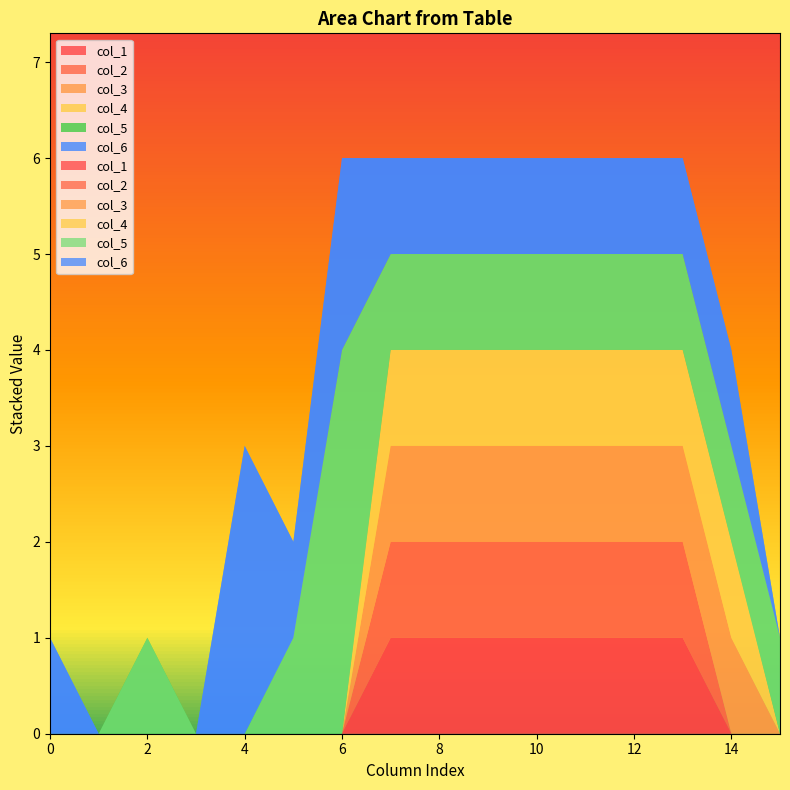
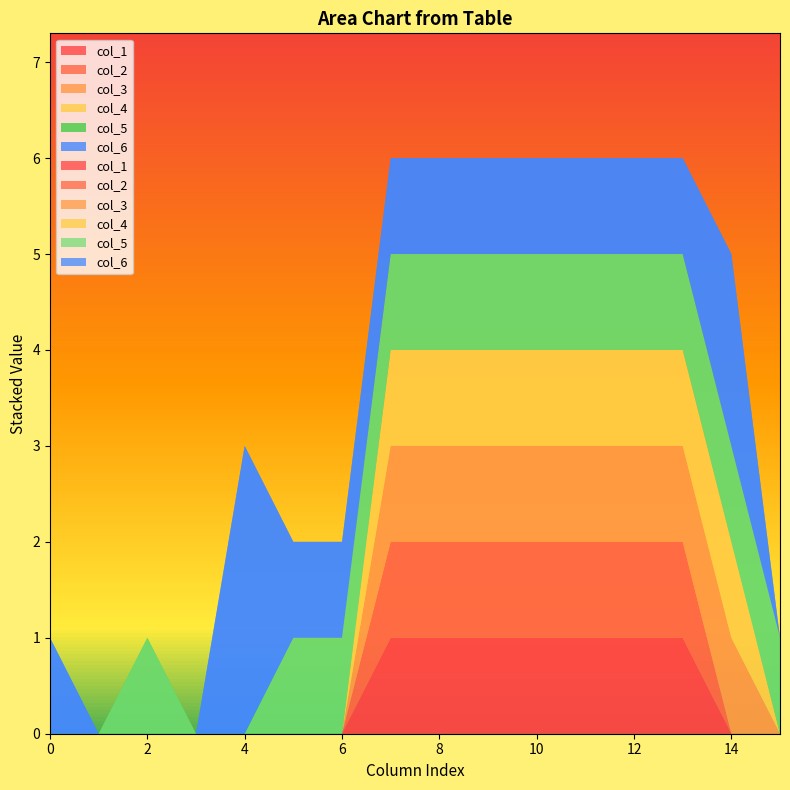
col_5, 6: 4 -> 1
col_6, 6: 2 -> 1
col_6, 14: 1 -> 2
